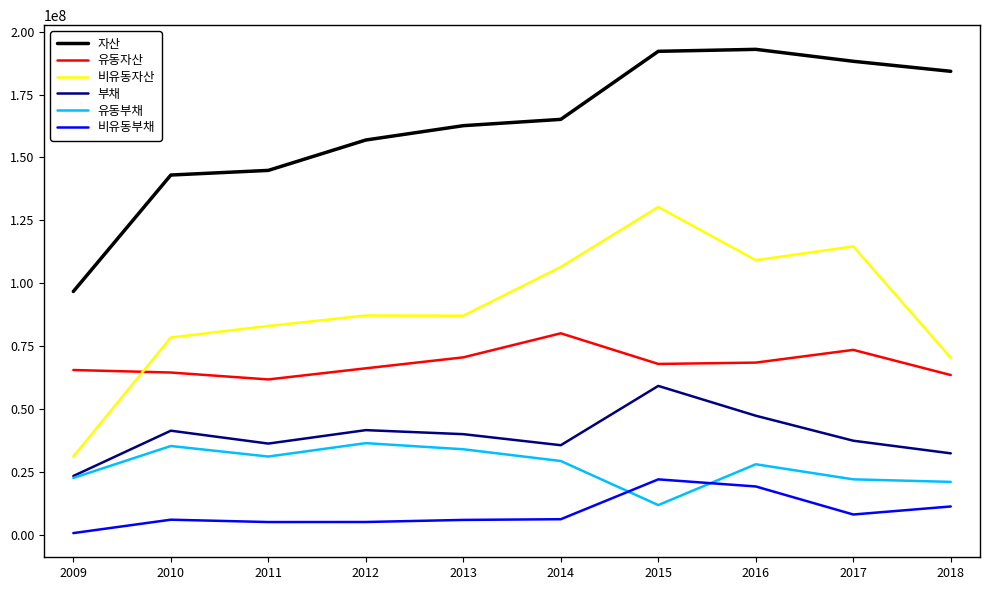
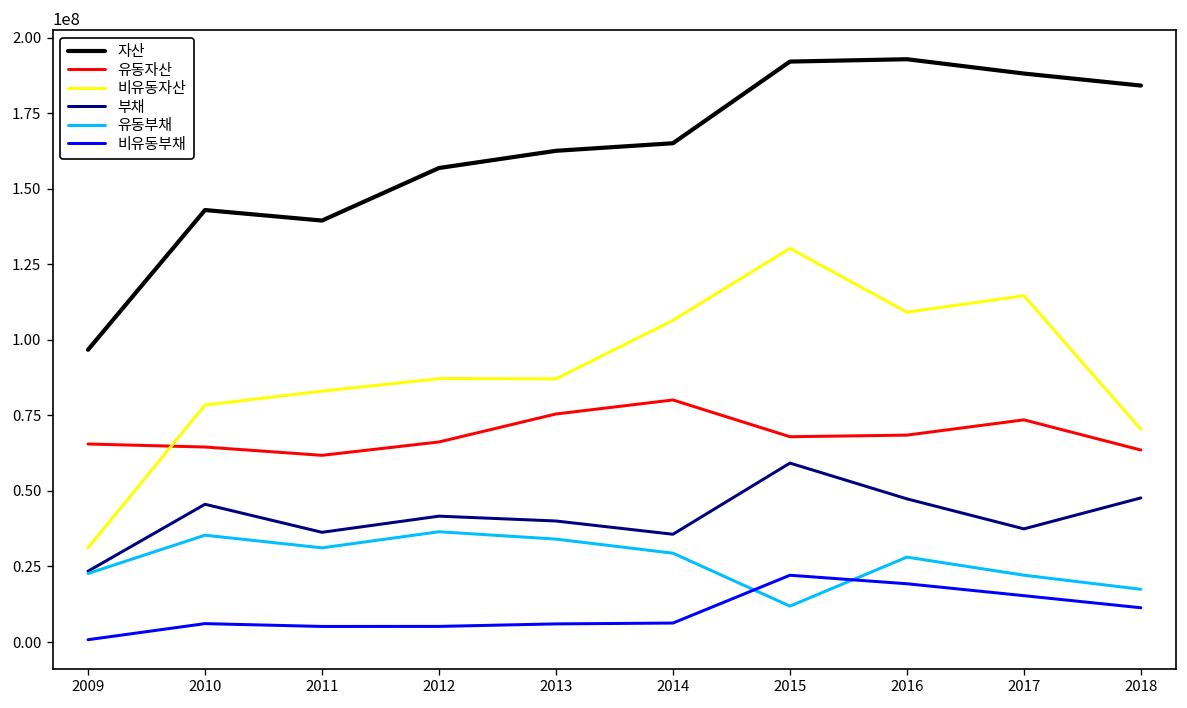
부채, 2010: 41000000 -> 46000000
자산, 2011: 145000000 -> 140000000
유동자산, 2013: 71000000 -> 75000000
비유동부채, 2017: 8000000 -> 15000000
부채, 2018: 32000000 -> 48000000
유동부채, 2018: 21000000 -> 17000000
